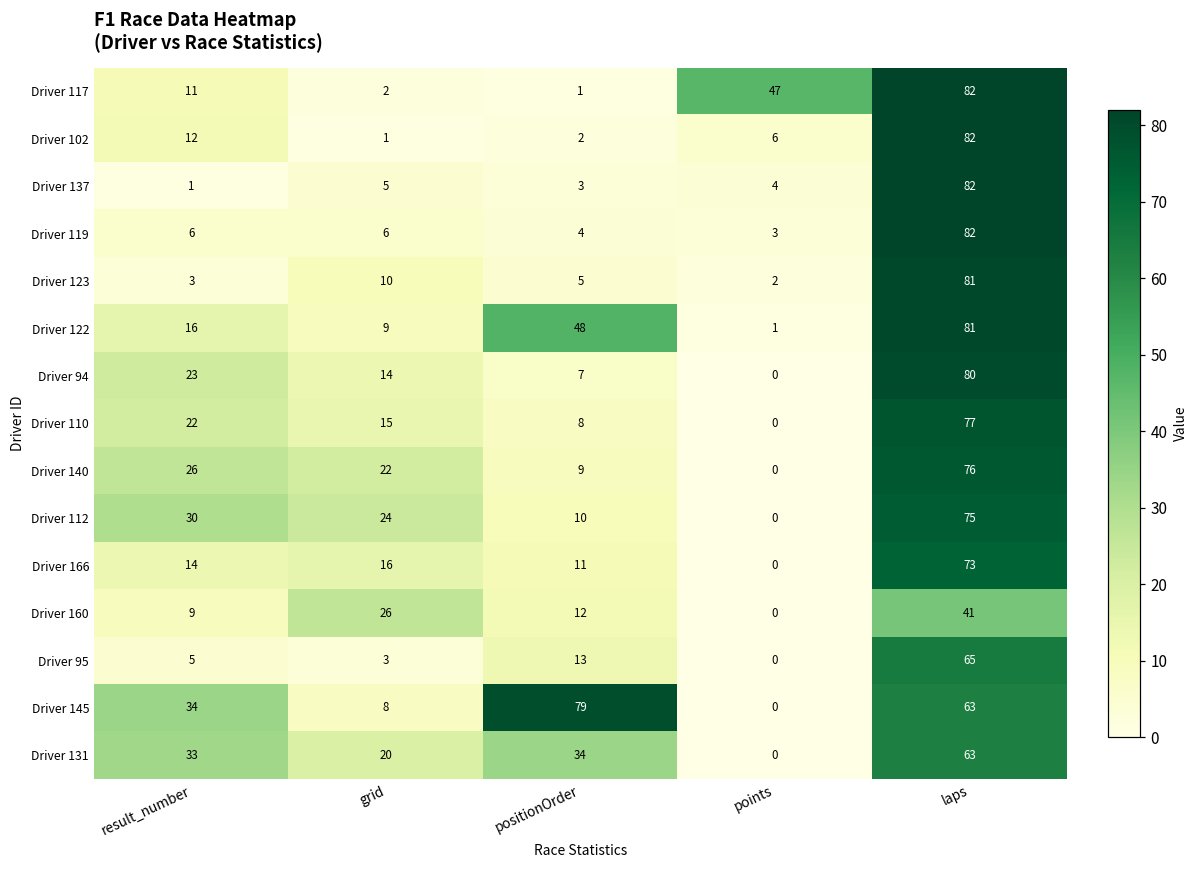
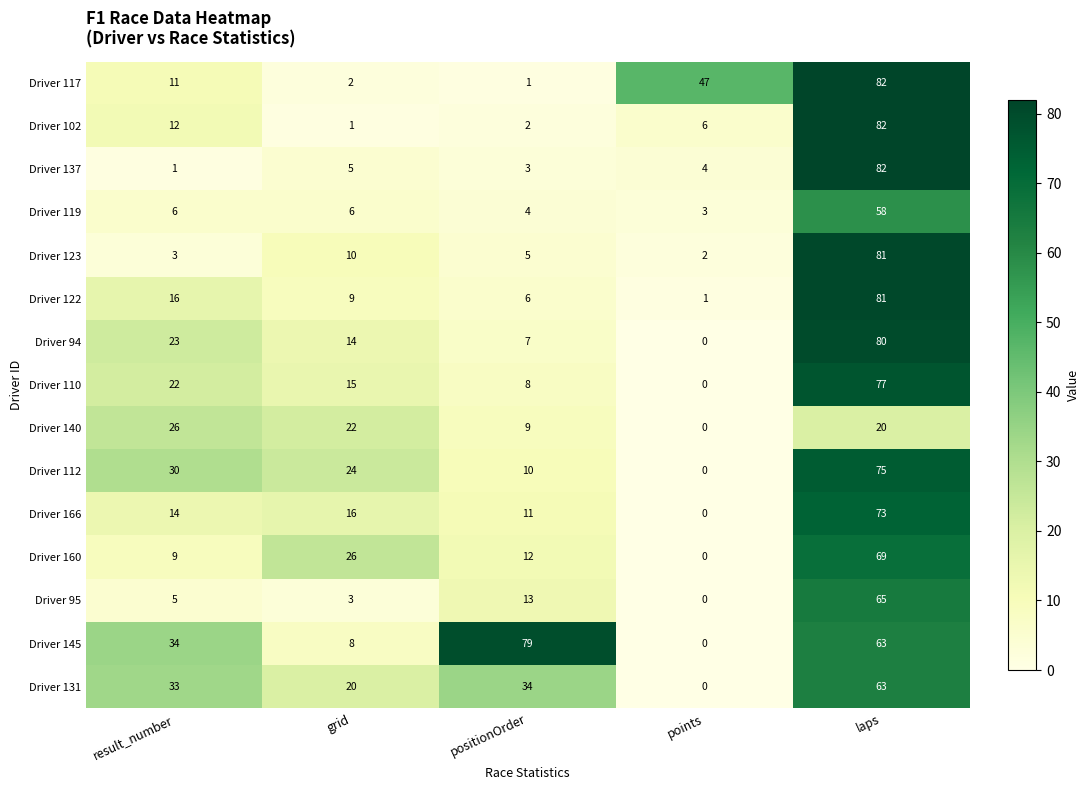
Driver 119, laps: 82 -> 58
Driver 122, positionOrder: 48 -> 6
Driver 140, laps: 76 -> 20
Driver 160, laps: 41 -> 69
